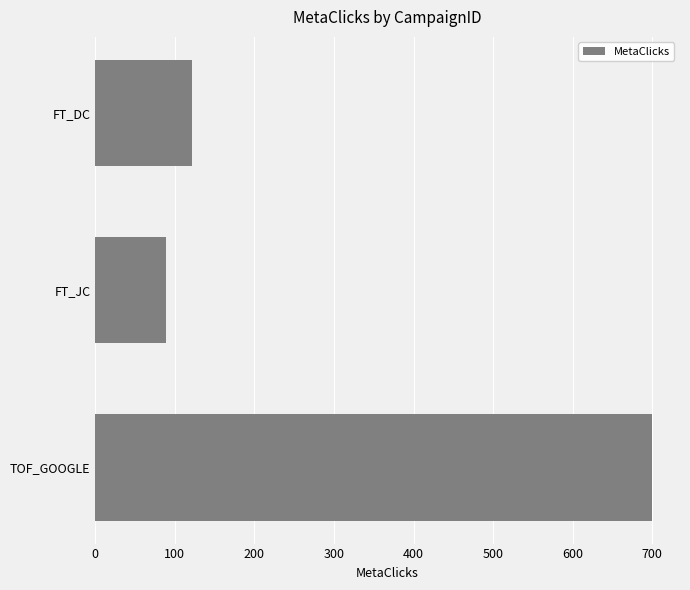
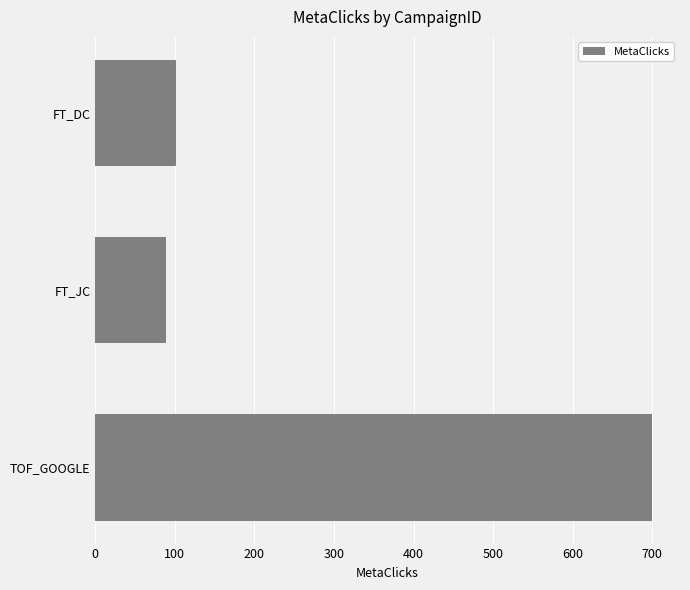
FT_DC: 120 -> 100
